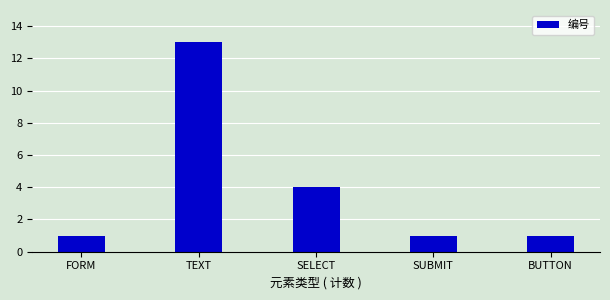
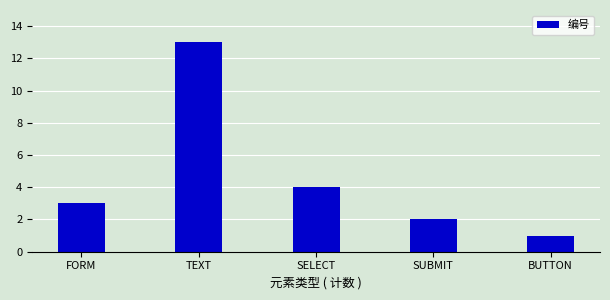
FORM: 1 -> 3
SUBMIT: 1 -> 2
